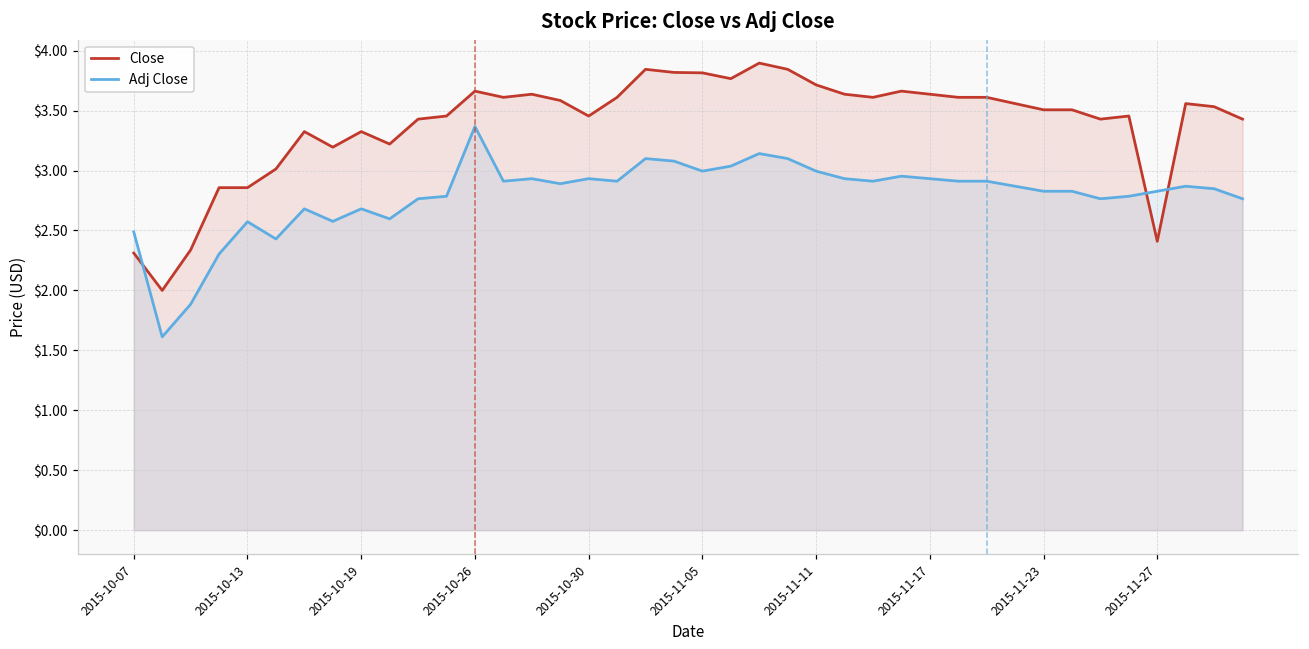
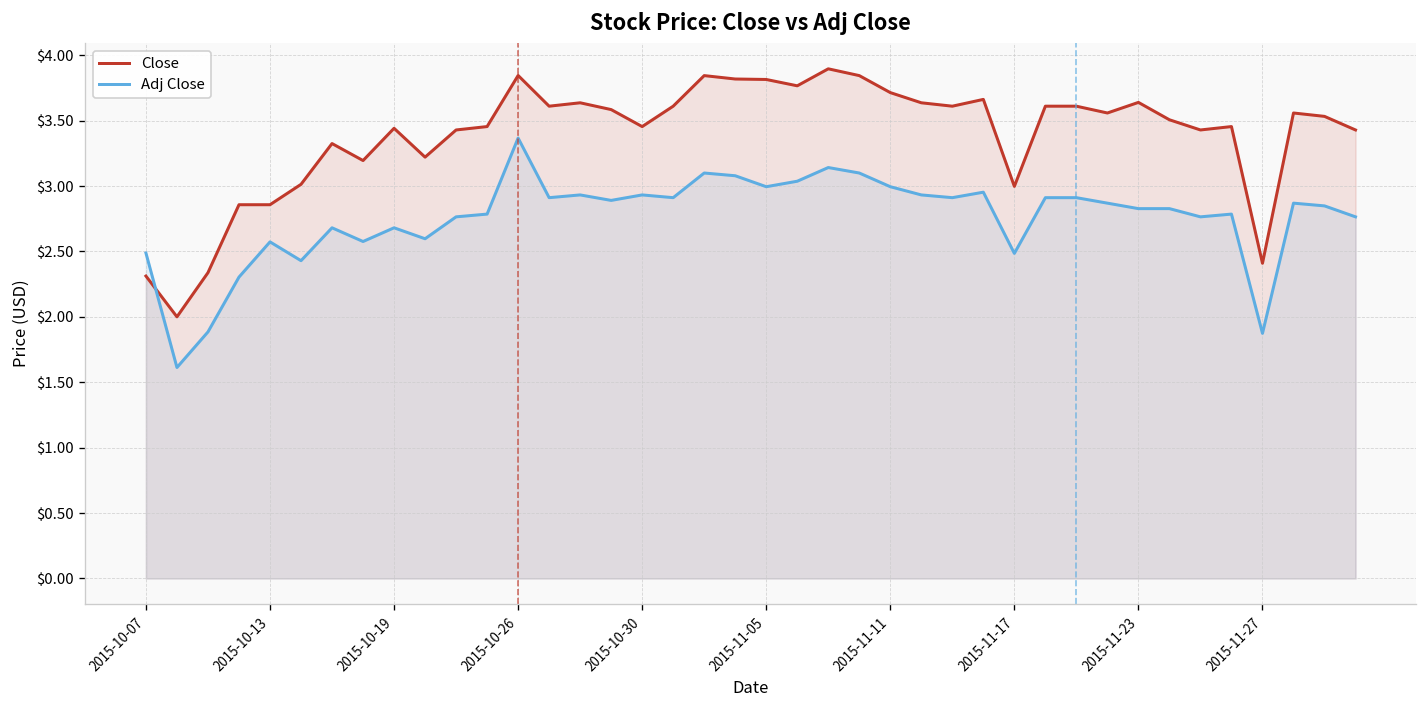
Close, 2015-10-19: $3.32 -> $3.44
Close, 2015-10-26: $3.66 -> $3.85
Close, 2015-11-17: $3.64 -> $3.00
Adj Close, 2015-11-17: $2.93 -> $2.49
Close, 2015-11-23: $3.51 -> $3.64
Adj Close, 2015-11-27: $2.83 -> $1.87
